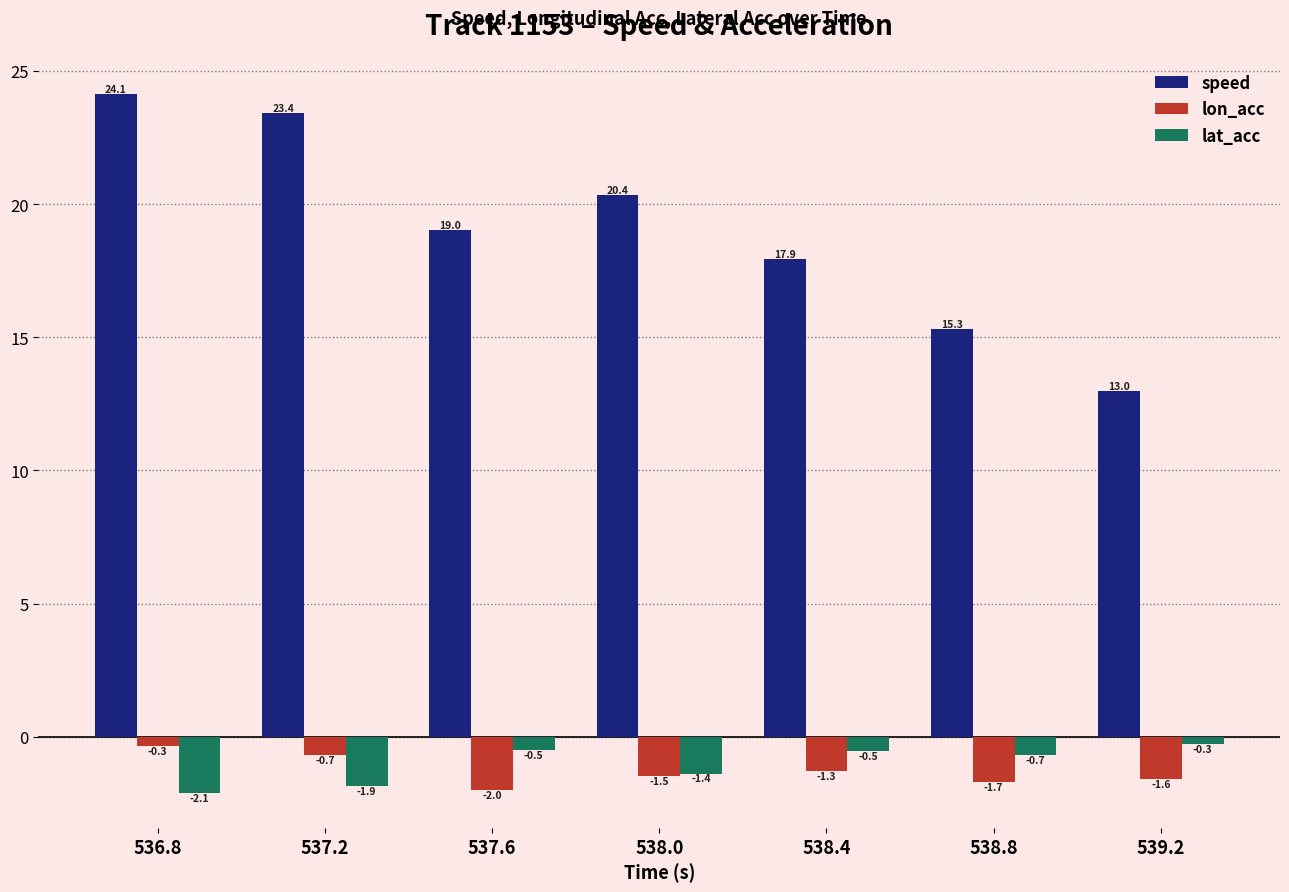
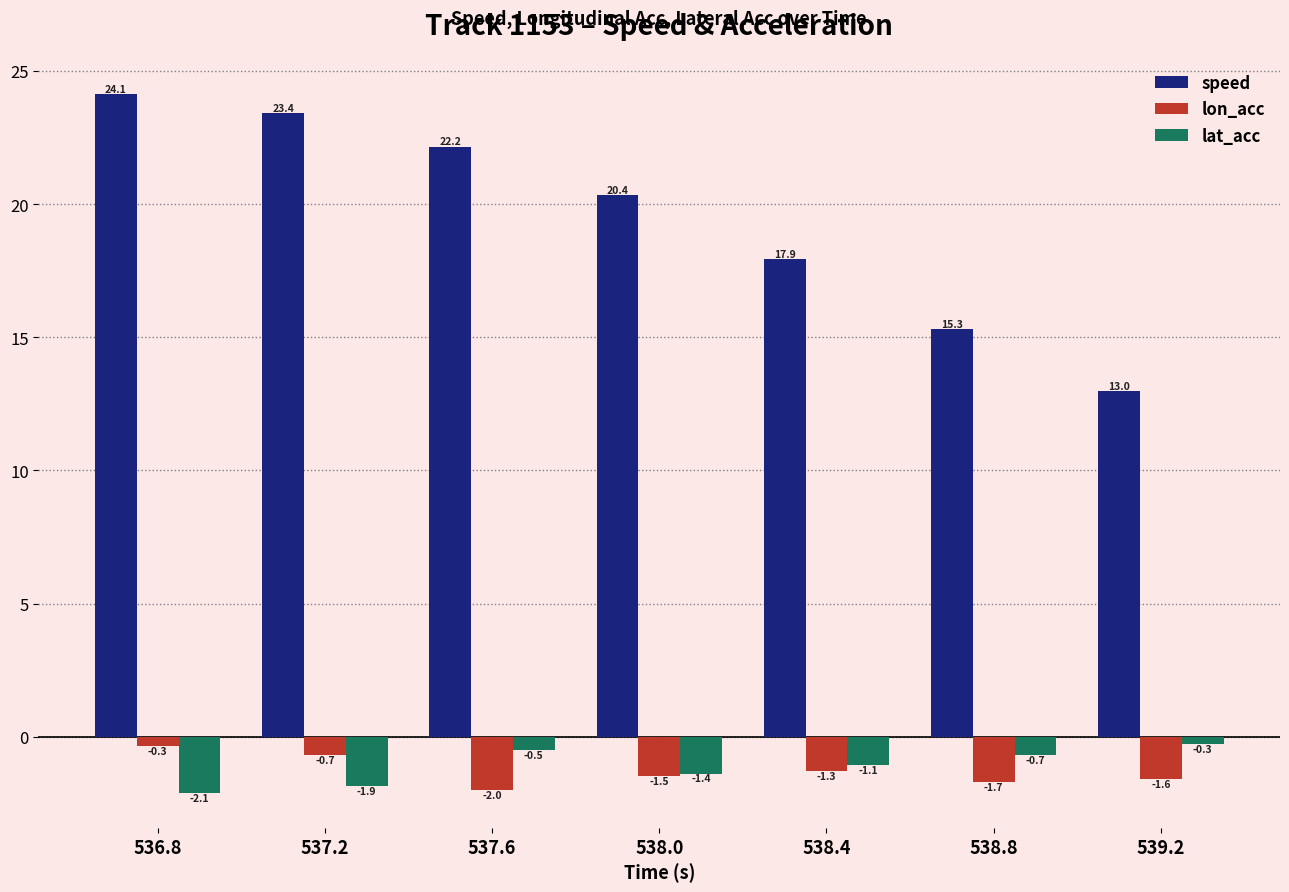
speed, 537.6: 19.0 -> 22.2
lat_acc, 538.4: -0.5 -> -1.1
